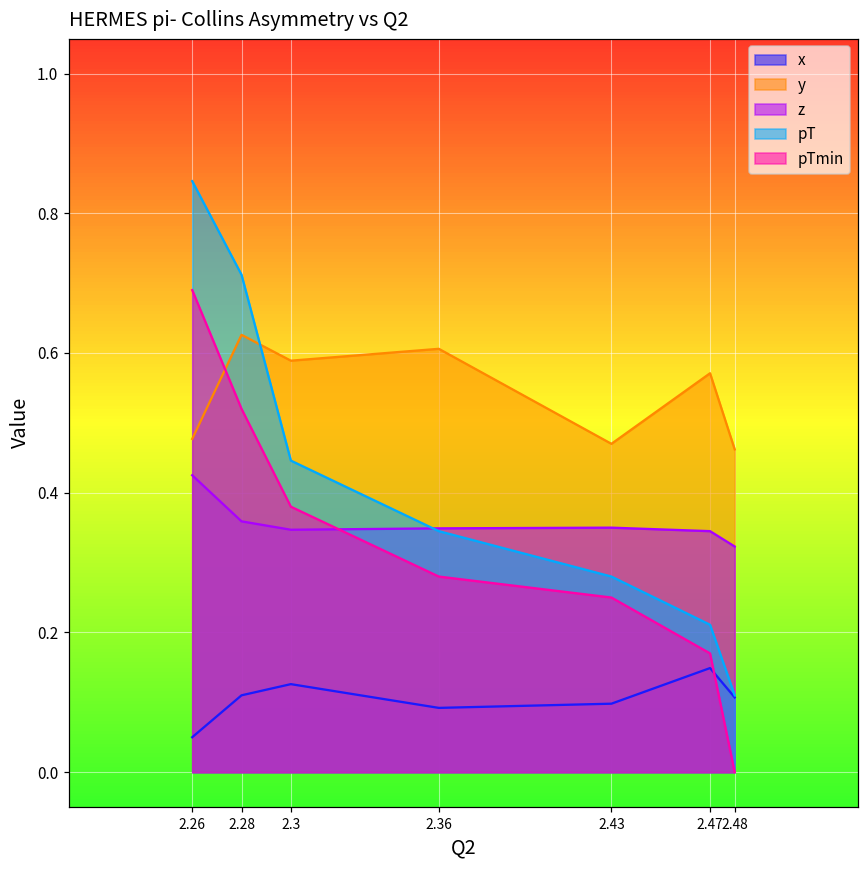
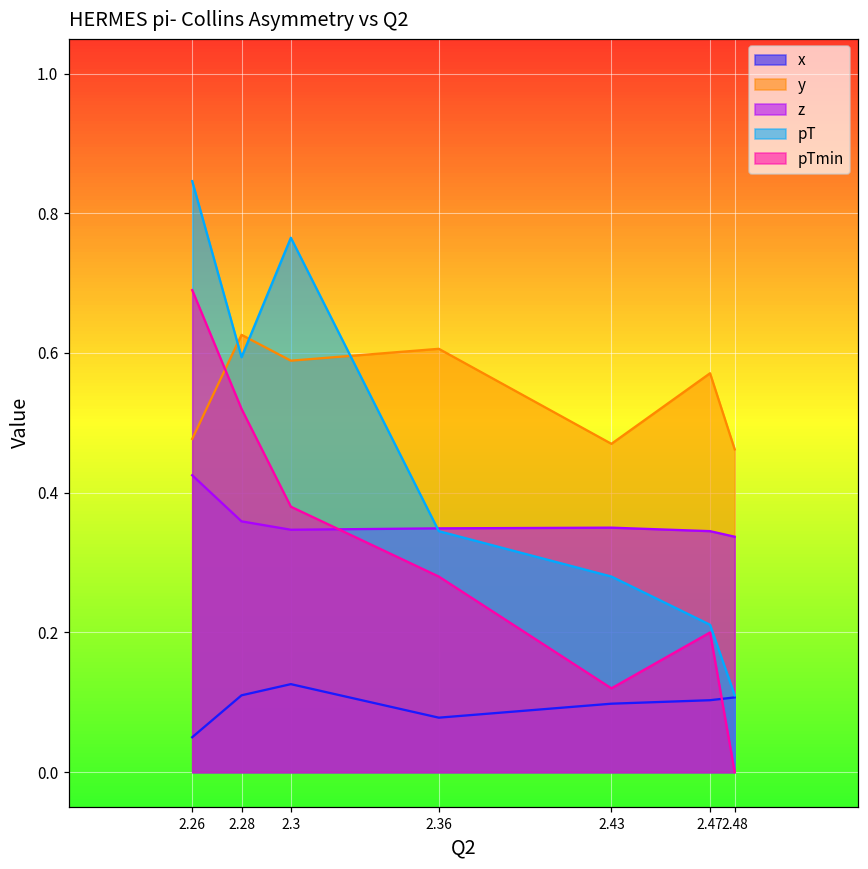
pT, 2.28: 0.71 -> 0.59
pT, 2.3: 0.45 -> 0.77
x, 2.36: 0.09 -> 0.08
pTmin, 2.43: 0.25 -> 0.12
x, 2.47: 0.15 -> 0.10
pTmin, 2.47: 0.17 -> 0.20
z, 2.48: 0.32 -> 0.34
